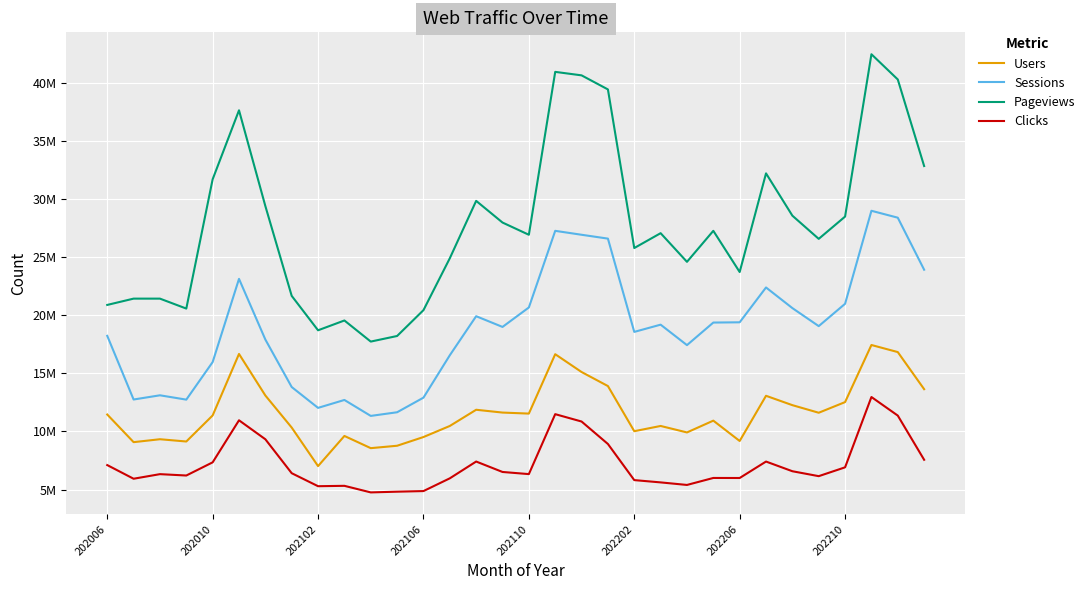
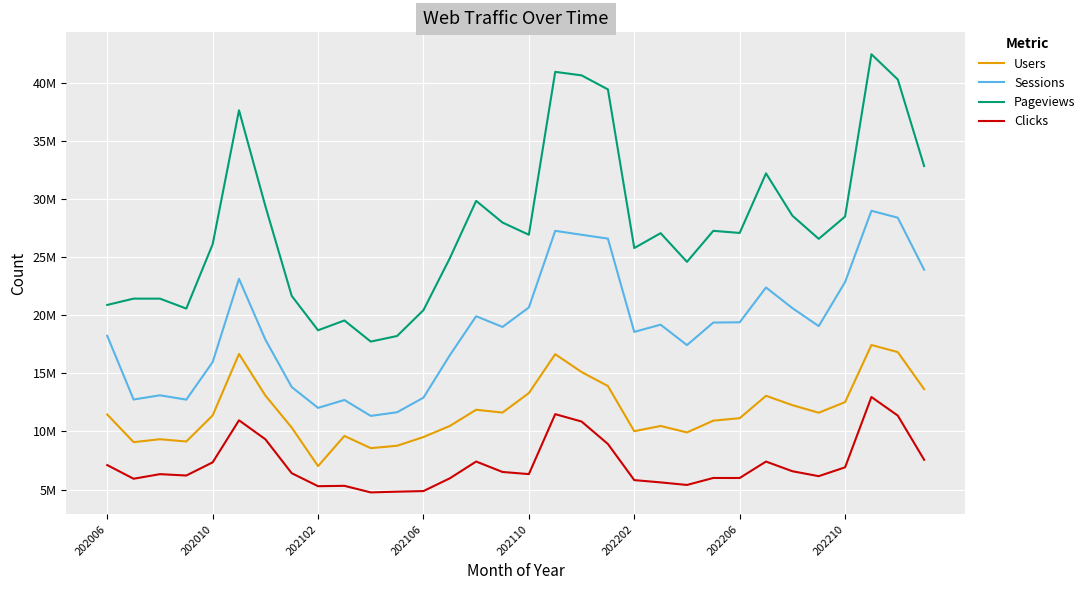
Pageviews, 202010: 31700000 -> 26100000
Users, 202110: 11500000 -> 13300000
Users, 202206: 9200000 -> 11100000
Pageviews, 202206: 23700000 -> 27100000
Sessions, 202210: 21000000 -> 22900000
